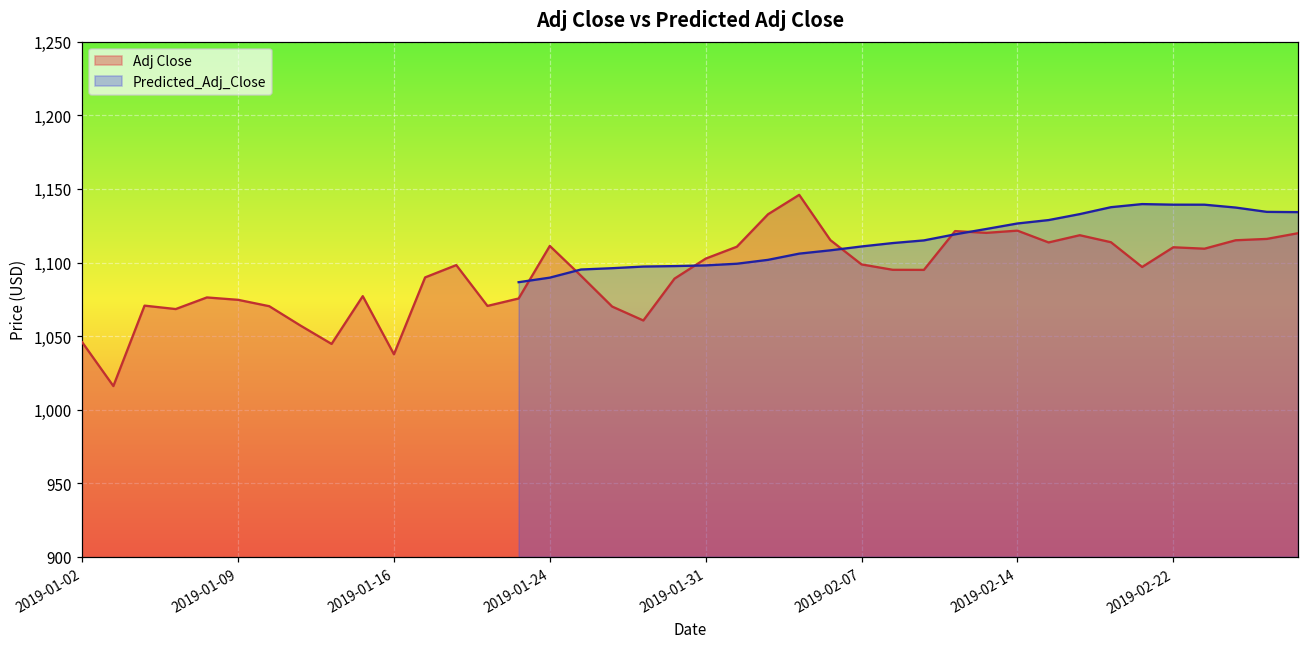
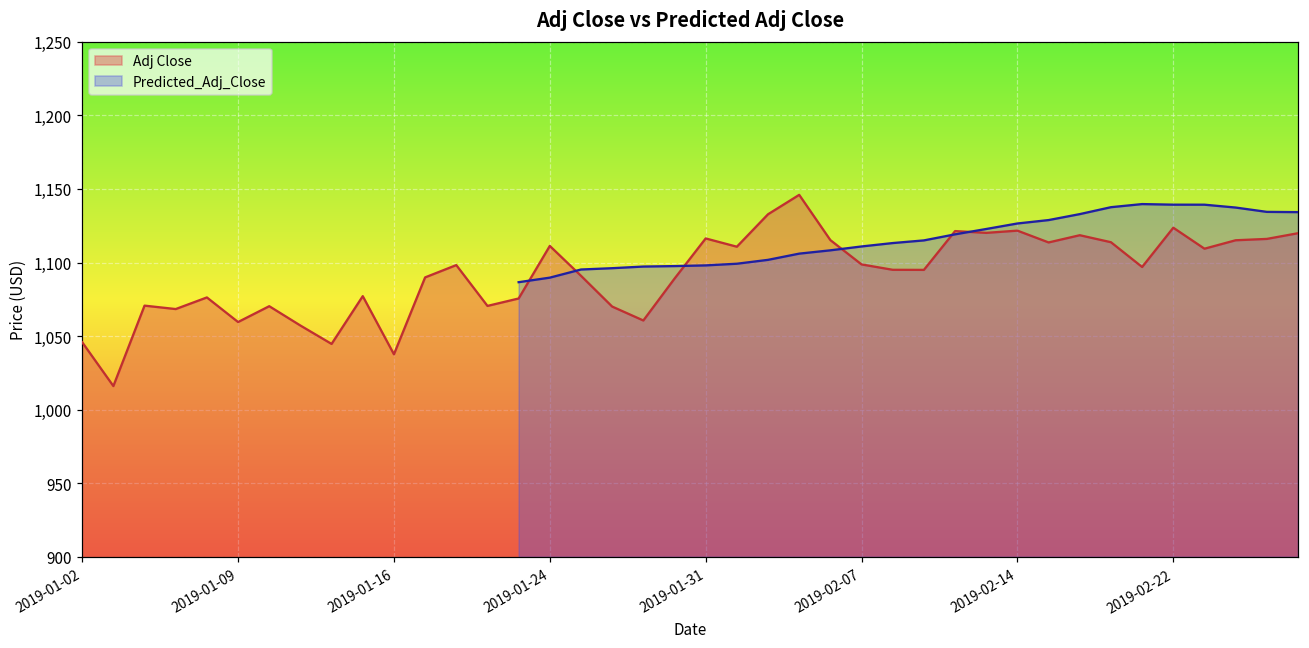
Adj Close, 2019-01-09: 1,075 -> 1,060
Adj Close, 2019-01-31: 1,103 -> 1,116
Adj Close, 2019-02-22: 1,110 -> 1,124
